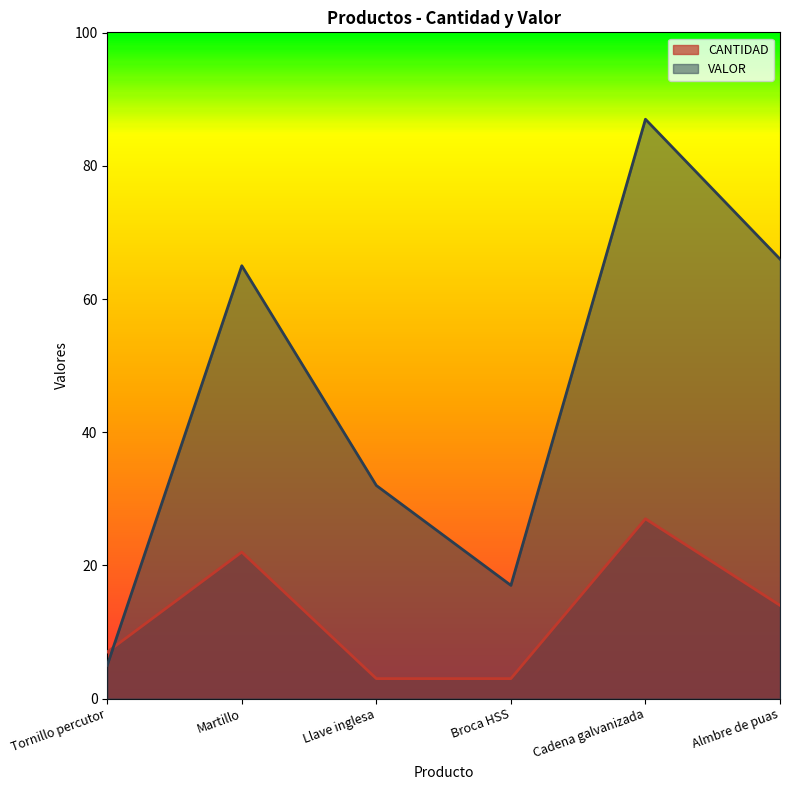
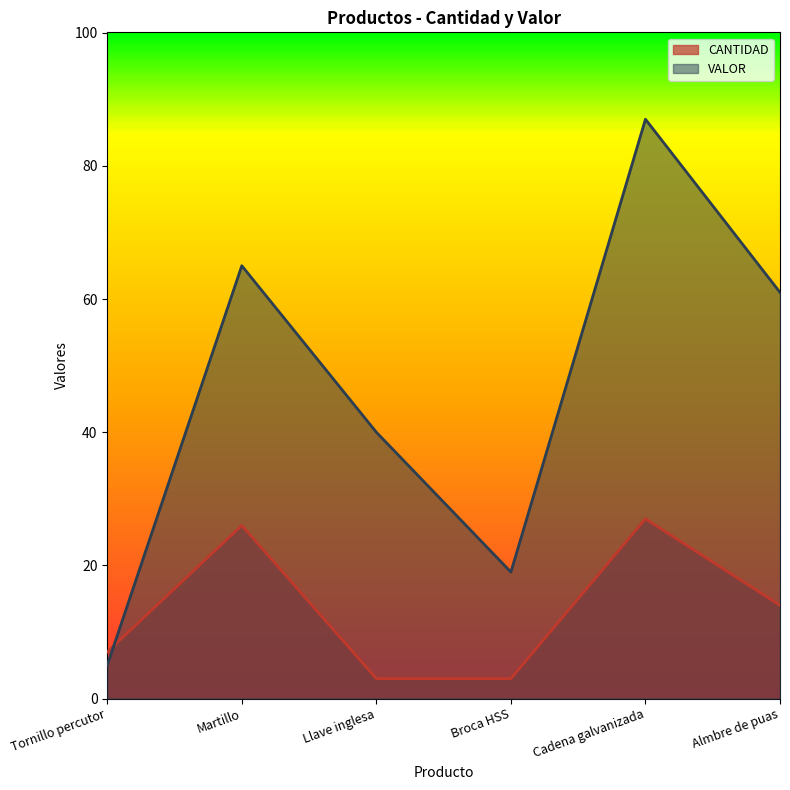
CANTIDAD, Martillo: 22 -> 26
VALOR, Llave inglesa: 32 -> 40
VALOR, Broca HSS: 17 -> 19
VALOR, Almbre de puas: 66 -> 61
